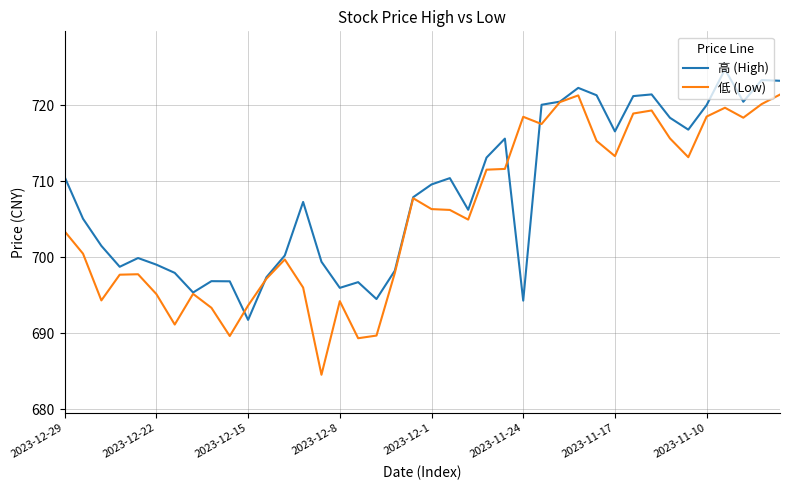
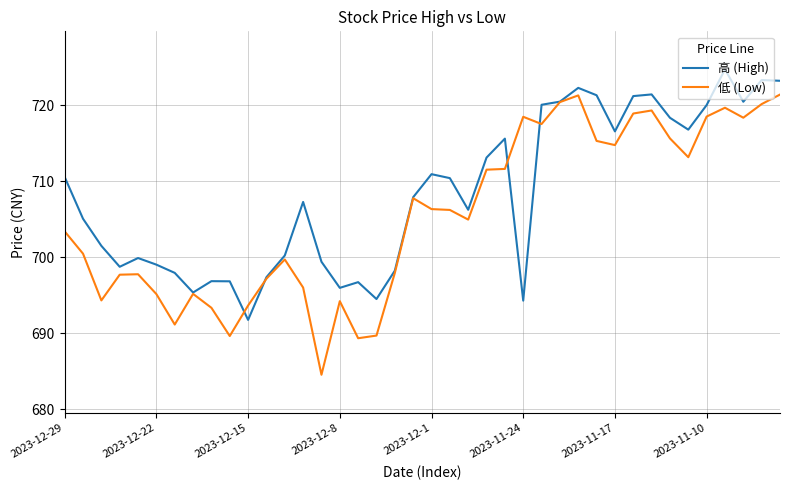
高 (High), 2023-12-1: 710 -> 711
低 (Low), 2023-11-17: 713 -> 715
